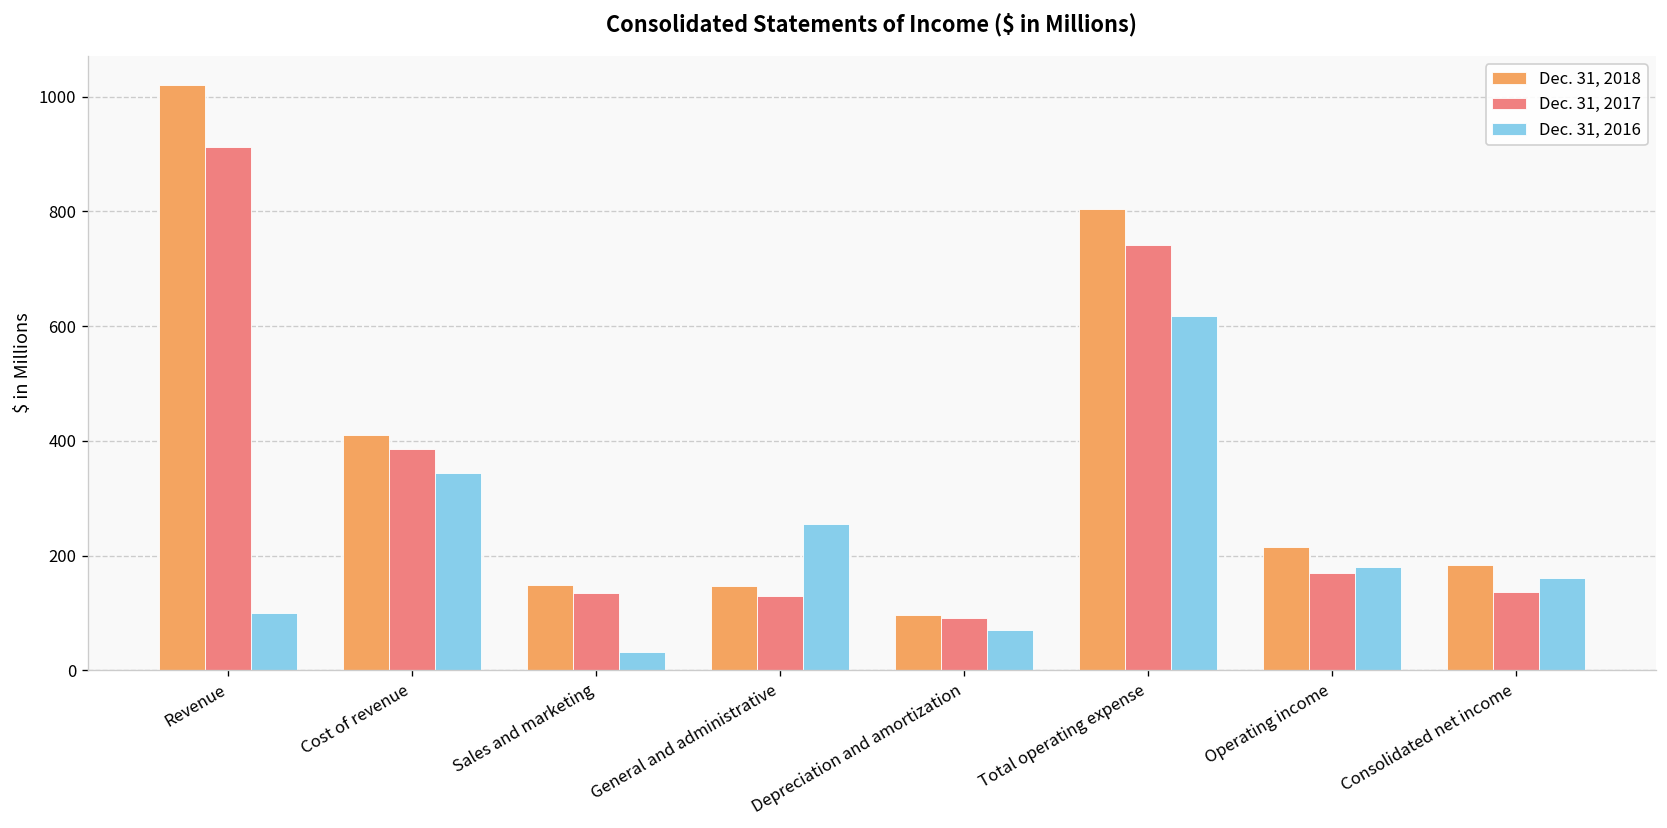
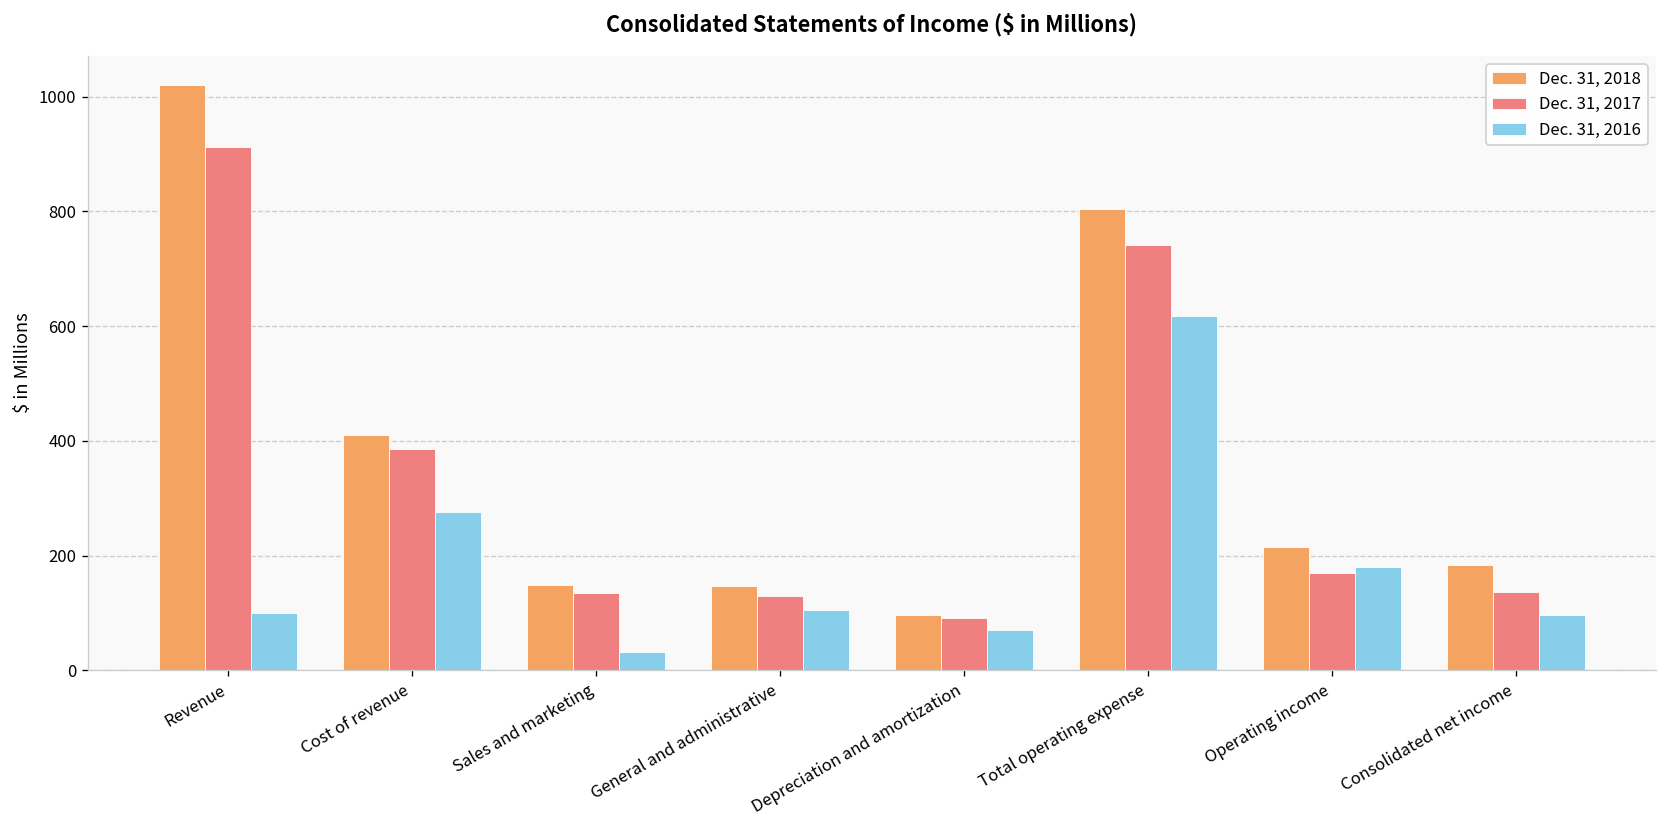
Dec. 31, 2016, Cost of revenue: 340 -> 280
Dec. 31, 2016, General and administrative: 250 -> 110
Dec. 31, 2016, Consolidated net income: 160 -> 100
